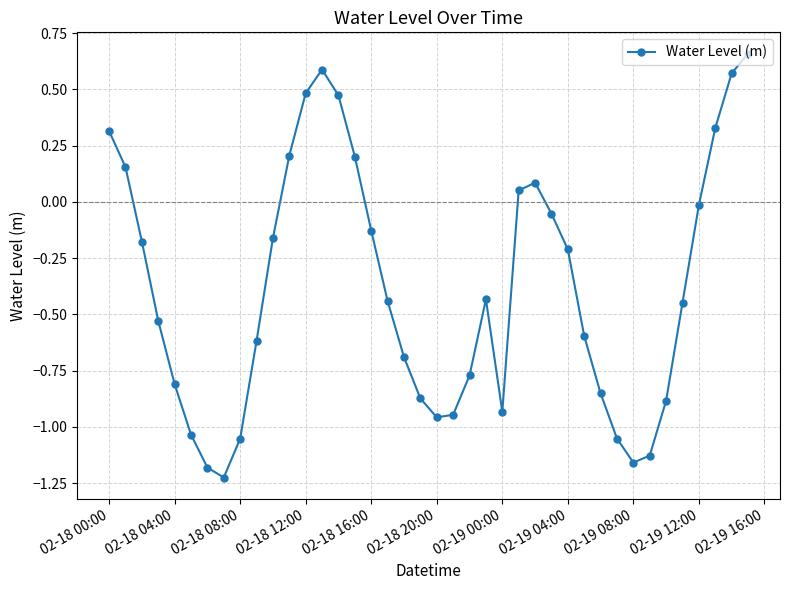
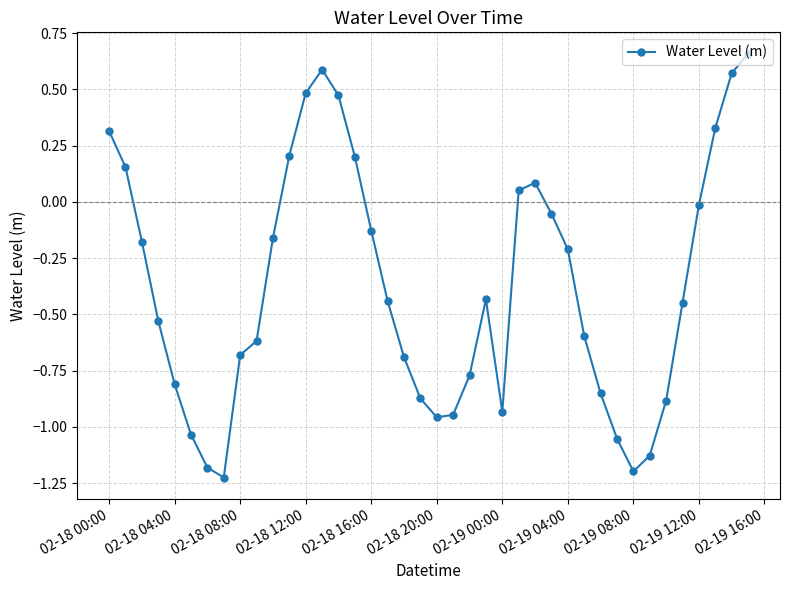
02-18 08:00: -1.05 -> -0.68
02-19 08:00: -1.16 -> -1.20
